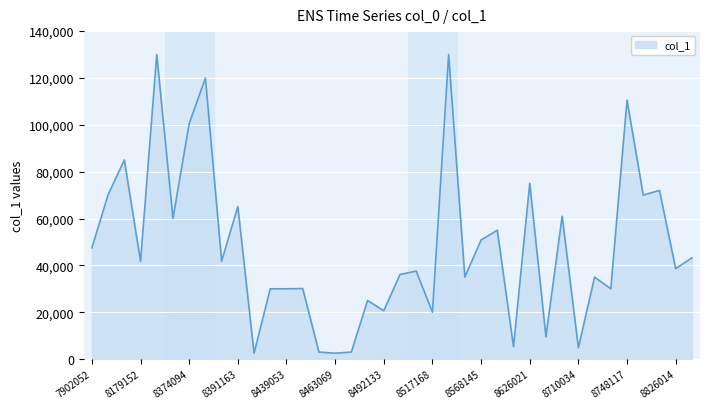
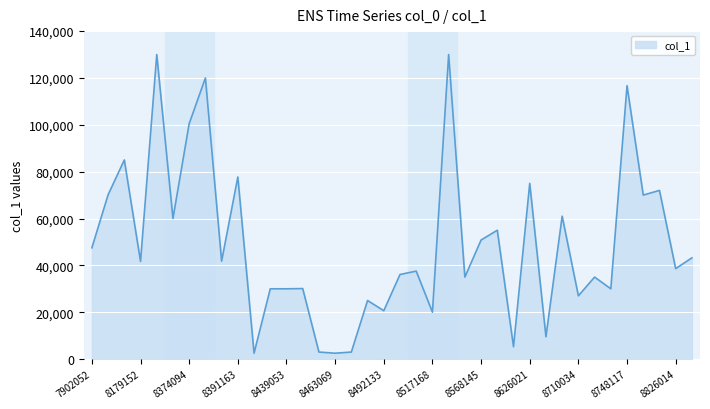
8391163: 65,000 -> 78,000
8710034: 5,000 -> 27,000
8748117: 111,000 -> 117,000
